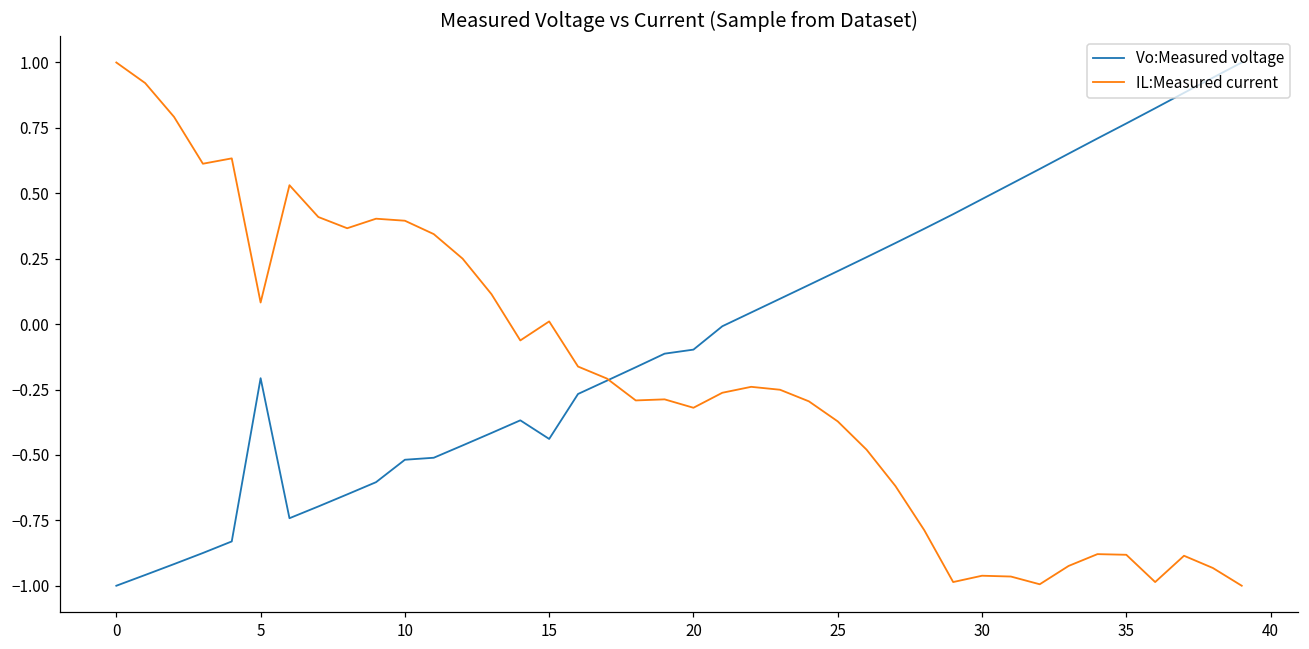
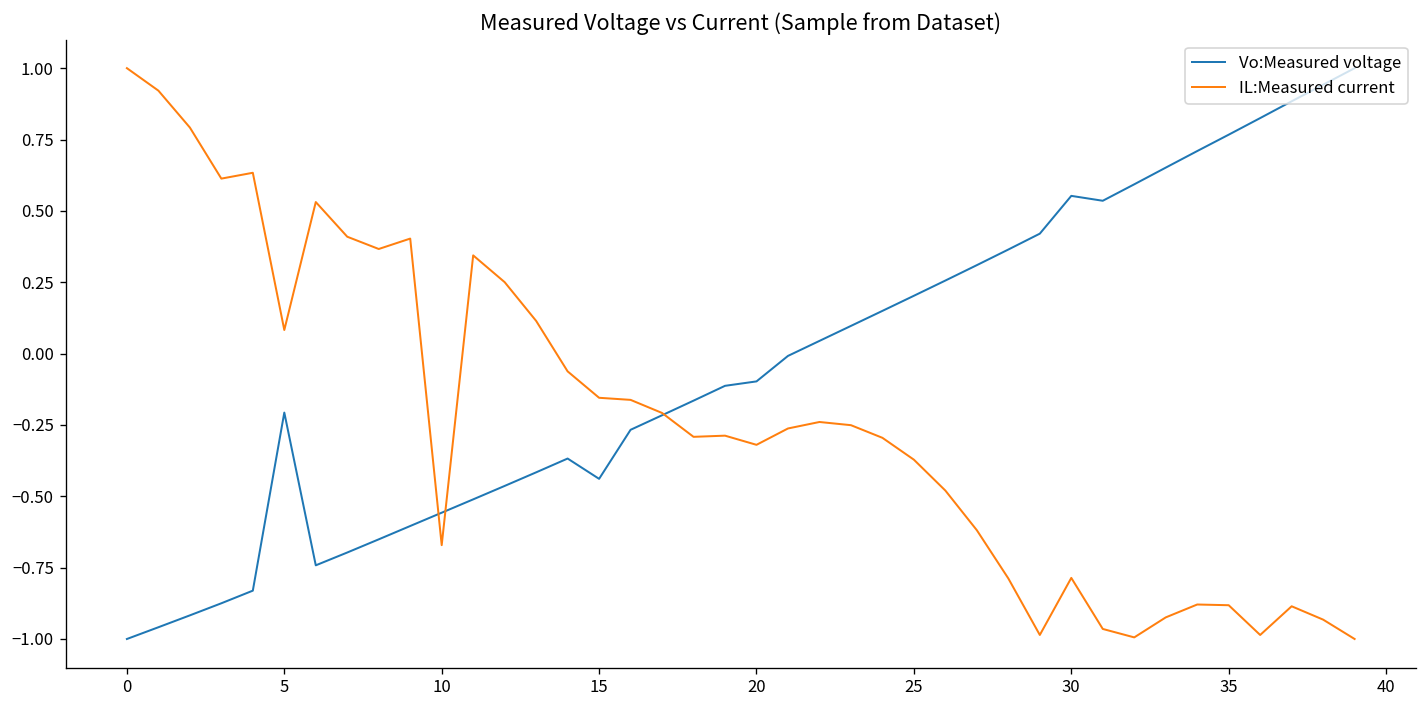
Vo:Measured voltage, 10: -0.52 -> -0.56
IL:Measured current, 10: 0.40 -> -0.67
IL:Measured current, 15: 0.01 -> -0.15
Vo:Measured voltage, 30: 0.48 -> 0.55
IL:Measured current, 30: -0.96 -> -0.79
